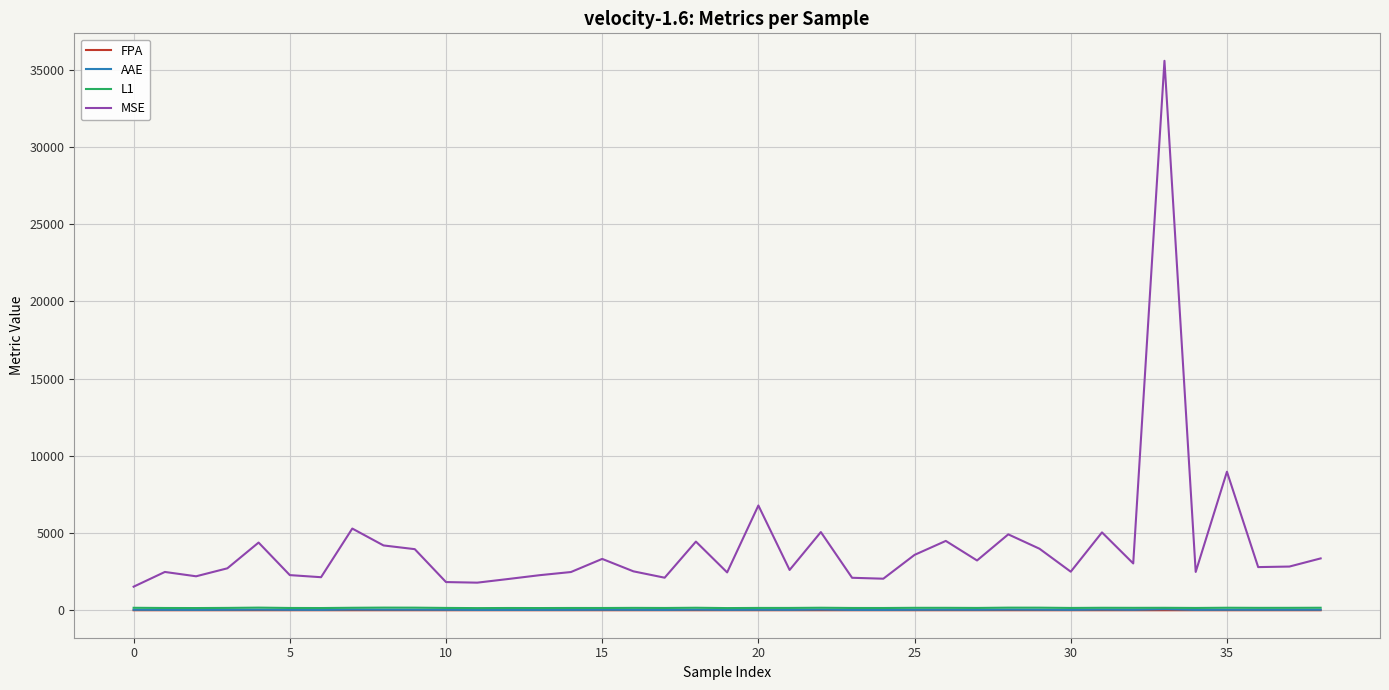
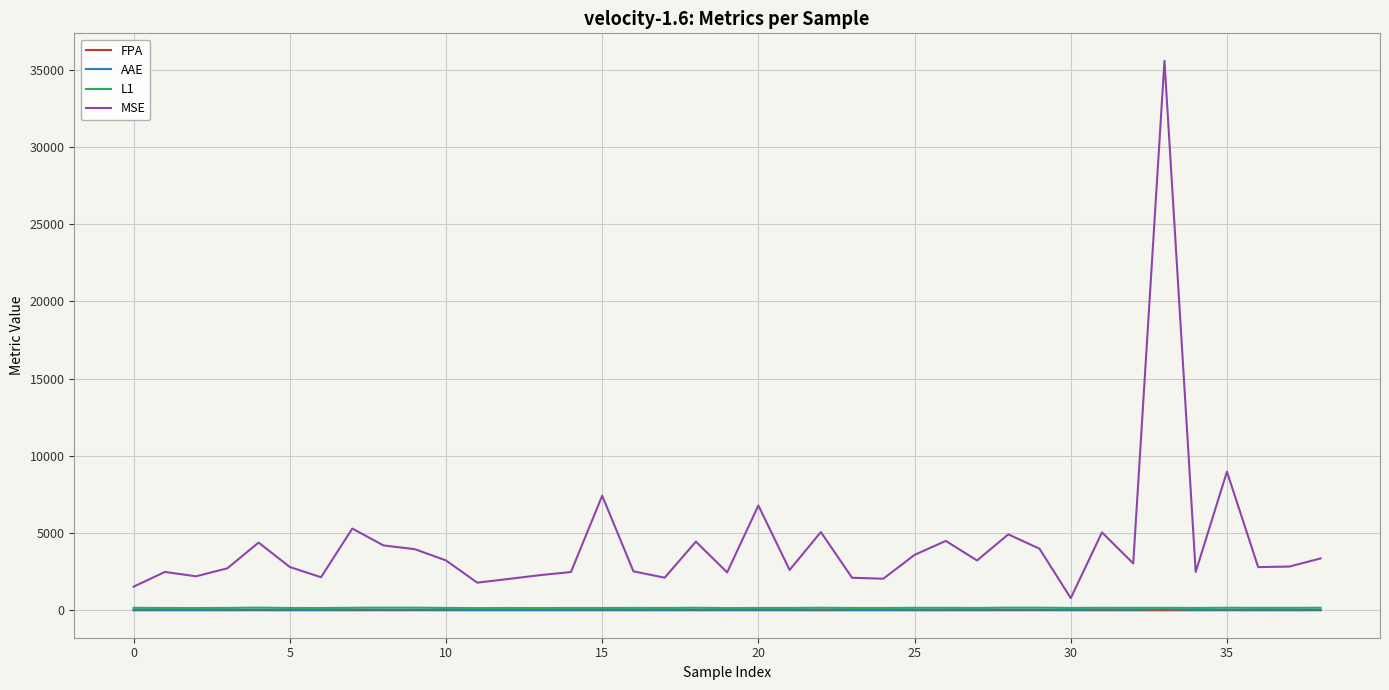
MSE, 5: 2300 -> 2800
MSE, 10: 1800 -> 3200
MSE, 15: 3300 -> 7400
MSE, 30: 2500 -> 800
